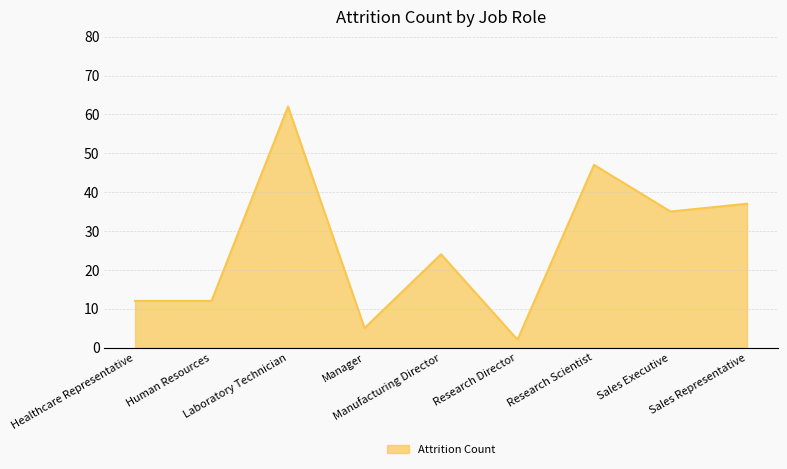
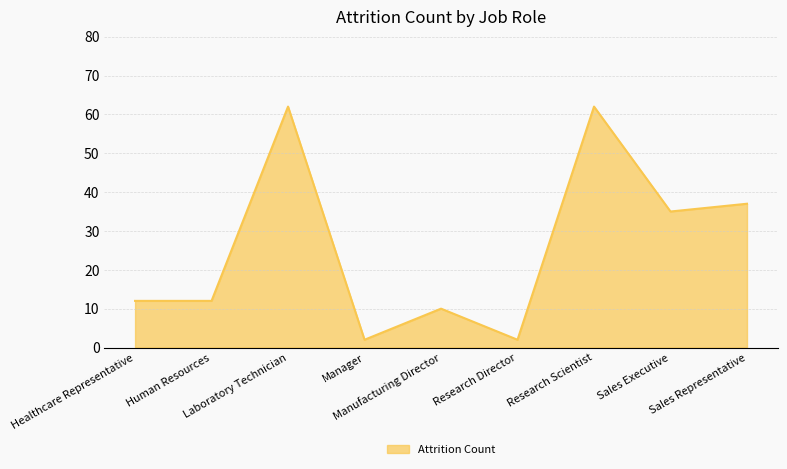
Manager: 5 -> 2
Manufacturing Director: 24 -> 10
Research Scientist: 47 -> 62
